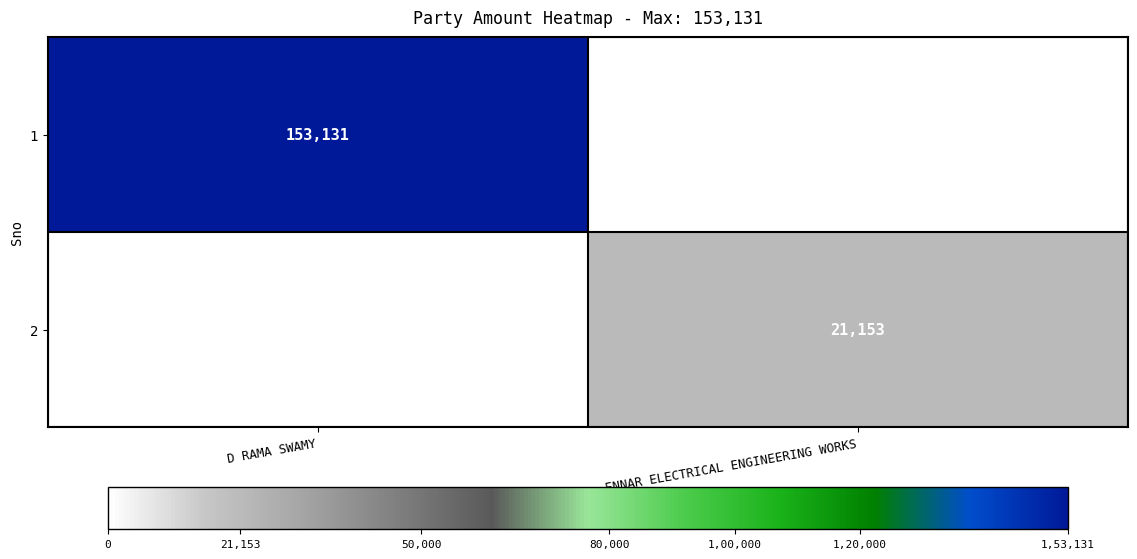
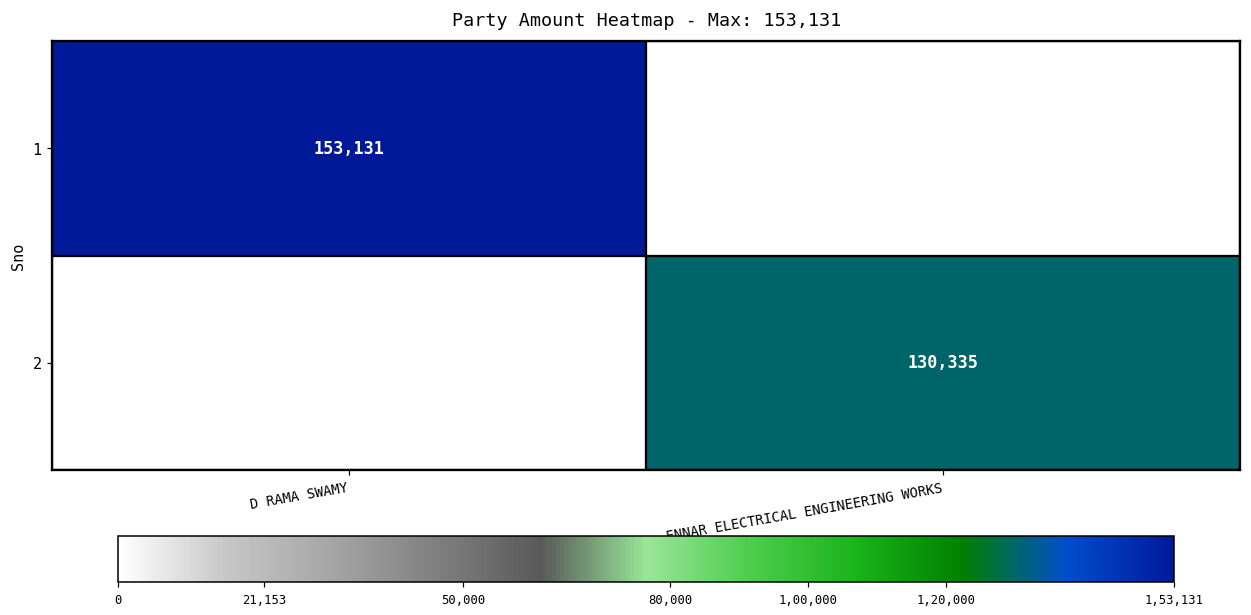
2, ENNAR ELECTRICAL ENGINEERING WORKS: 21,153 -> 130,335
